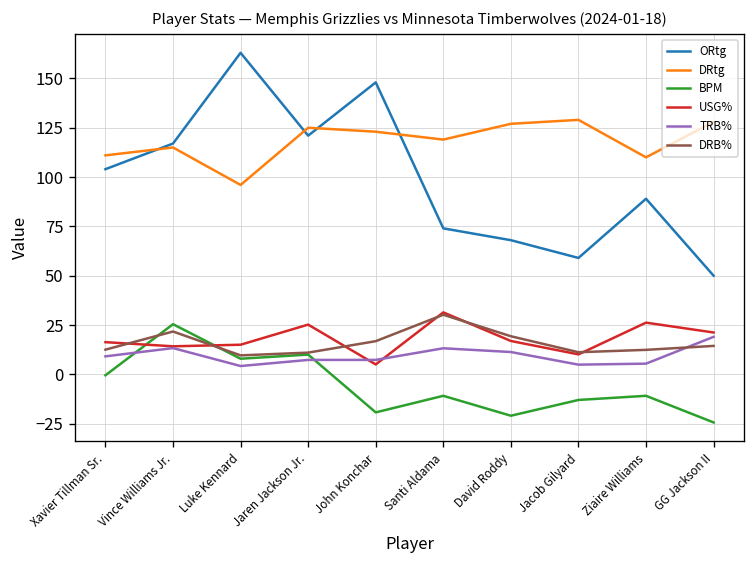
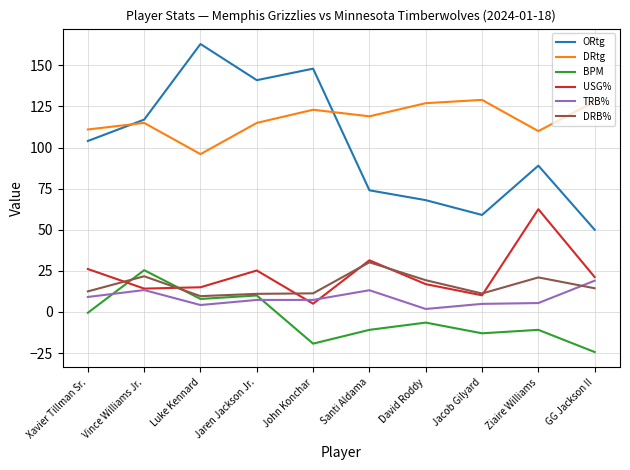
USG%, Xavier Tillman Sr.: 16 -> 26
ORtg, Jaren Jackson Jr.: 121 -> 141
DRtg, Jaren Jackson Jr.: 125 -> 115
DRB%, John Konchar: 17 -> 11
BPM, David Roddy: -21 -> -7
TRB%, David Roddy: 11 -> 2
USG%, Ziaire Williams: 26 -> 63
DRB%, Ziaire Williams: 12 -> 21
